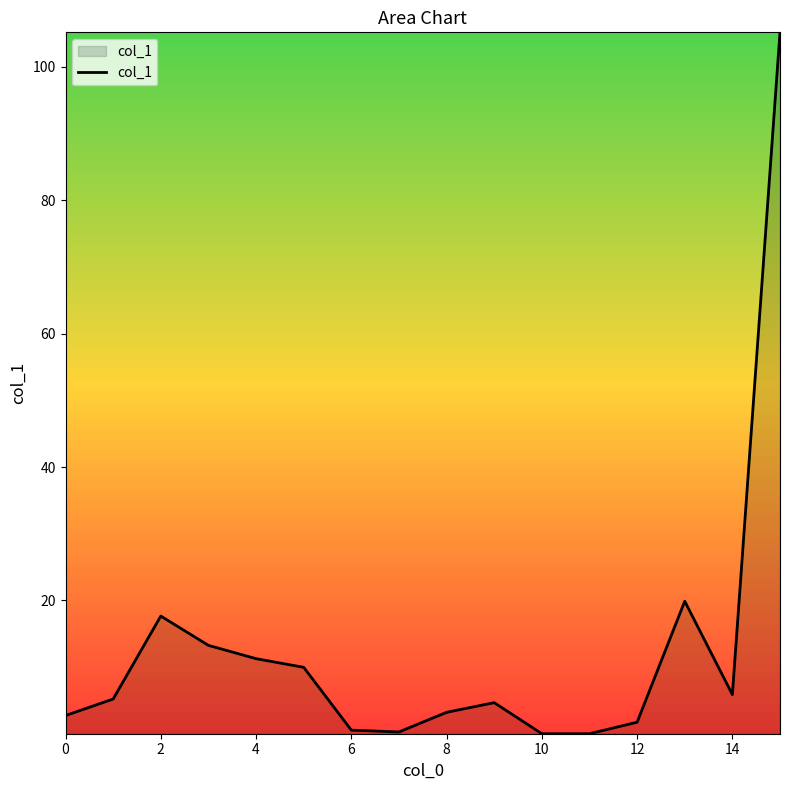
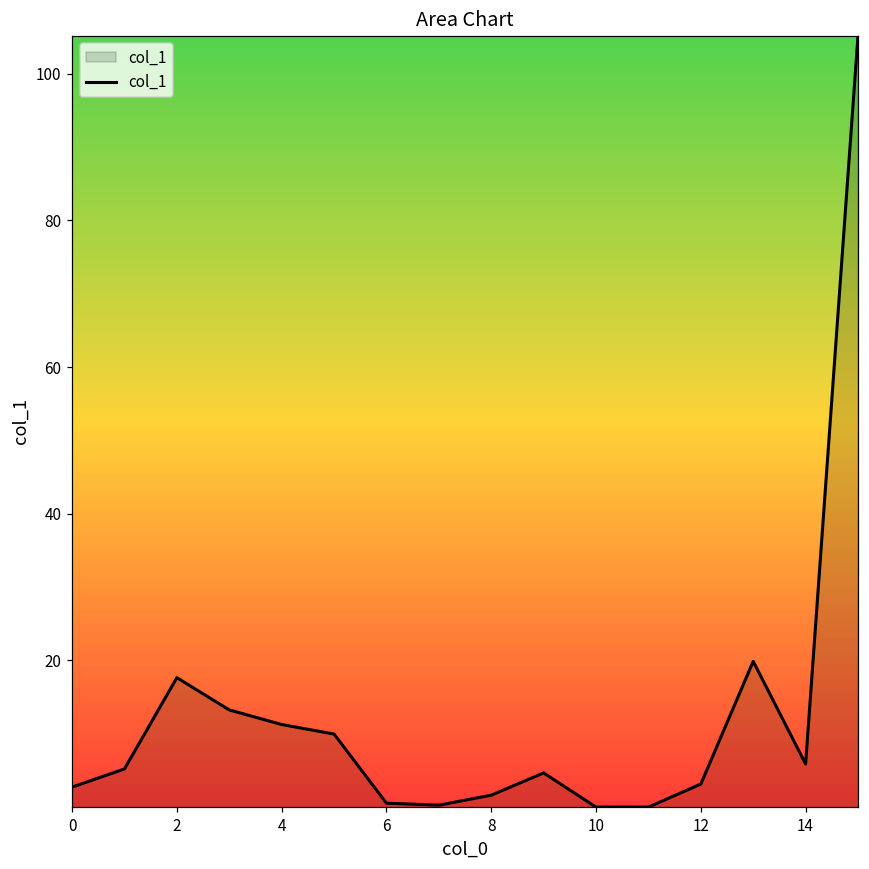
8: 3 -> 2
12: 2 -> 3
